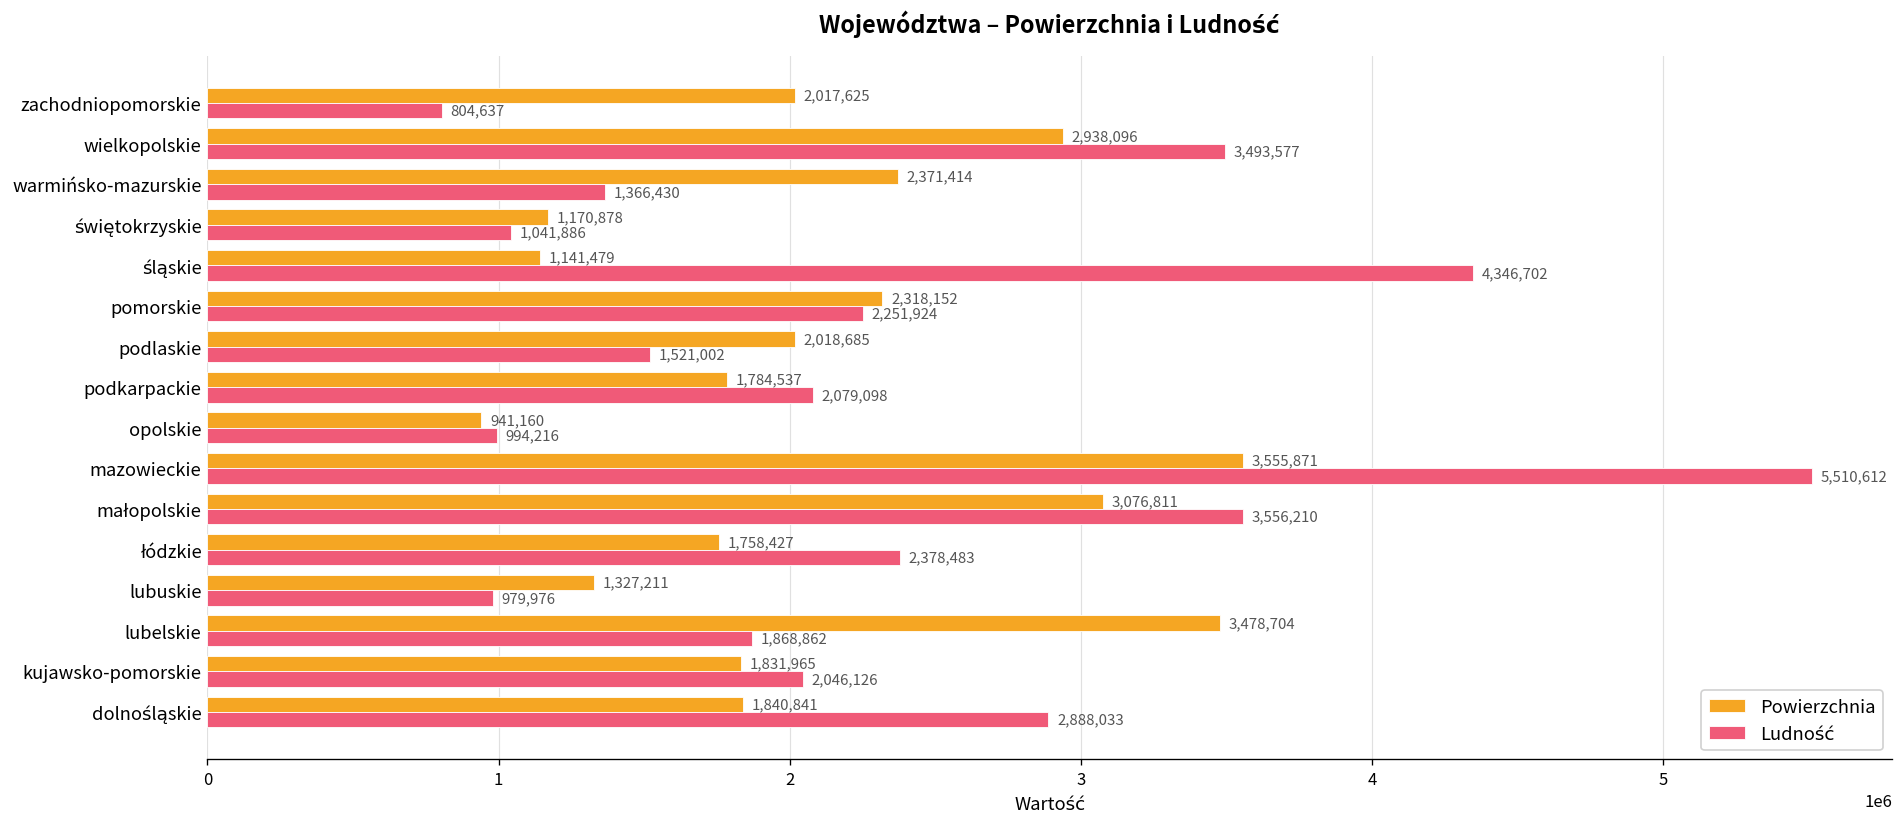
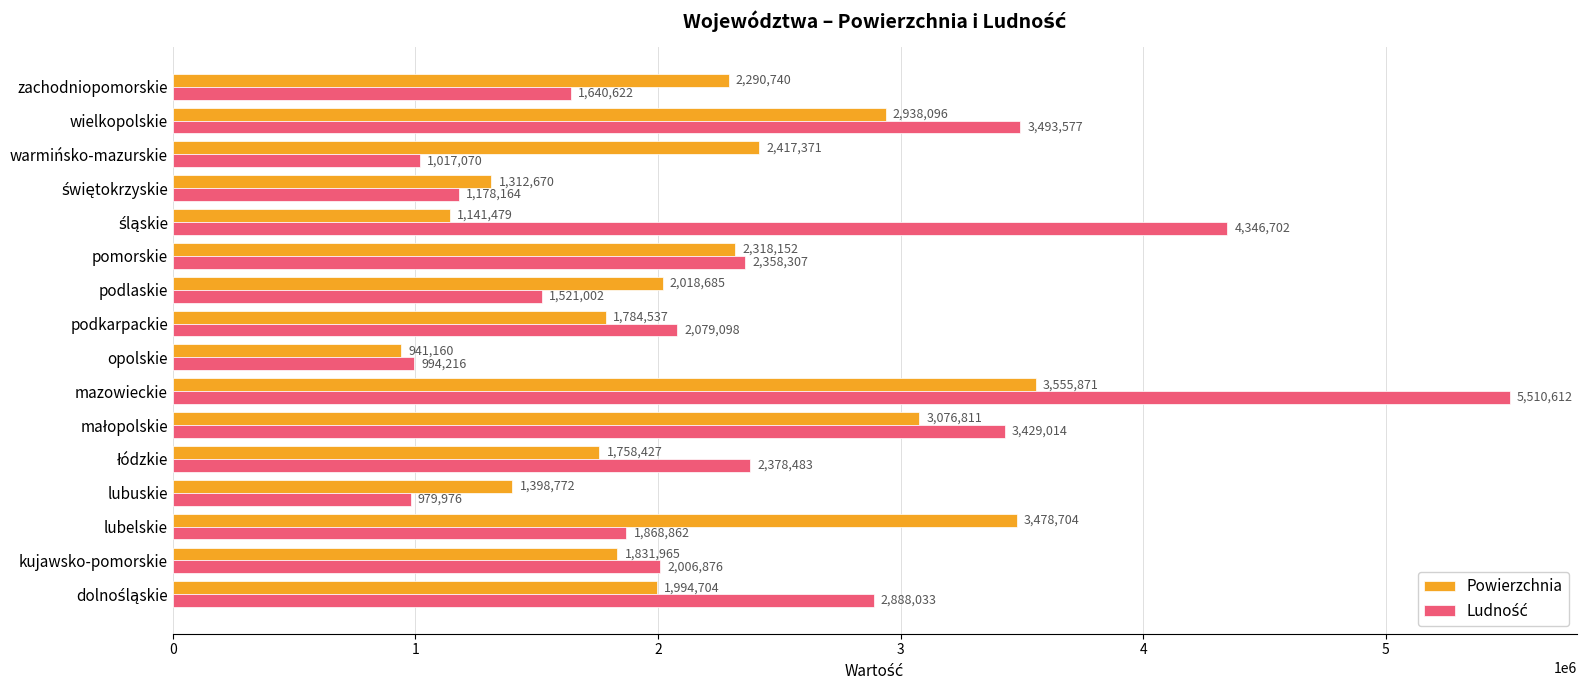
Powierzchnia, zachodniopomorskie: 2,017,625 -> 2,290,740
Ludność, zachodniopomorskie: 804,637 -> 1,640,622
Powierzchnia, warmińsko-mazurskie: 2,371,414 -> 2,417,371
Ludność, warmińsko-mazurskie: 1,366,430 -> 1,017,070
Powierzchnia, świętokrzyskie: 1,170,878 -> 1,312,670
Ludność, świętokrzyskie: 1,041,886 -> 1,178,164
Ludność, pomorskie: 2,251,924 -> 2,358,307
Ludność, małopolskie: 3,556,210 -> 3,429,014
Powierzchnia, lubuskie: 1,327,211 -> 1,398,772
Ludność, kujawsko-pomorskie: 2,046,126 -> 2,006,876
Powierzchnia, dolnośląskie: 1,840,841 -> 1,994,704
